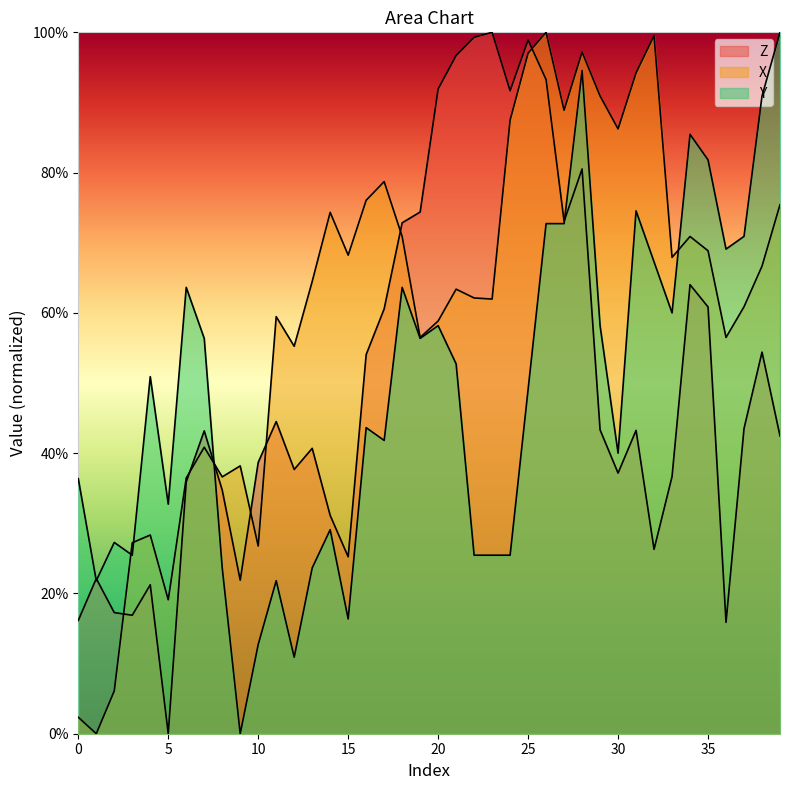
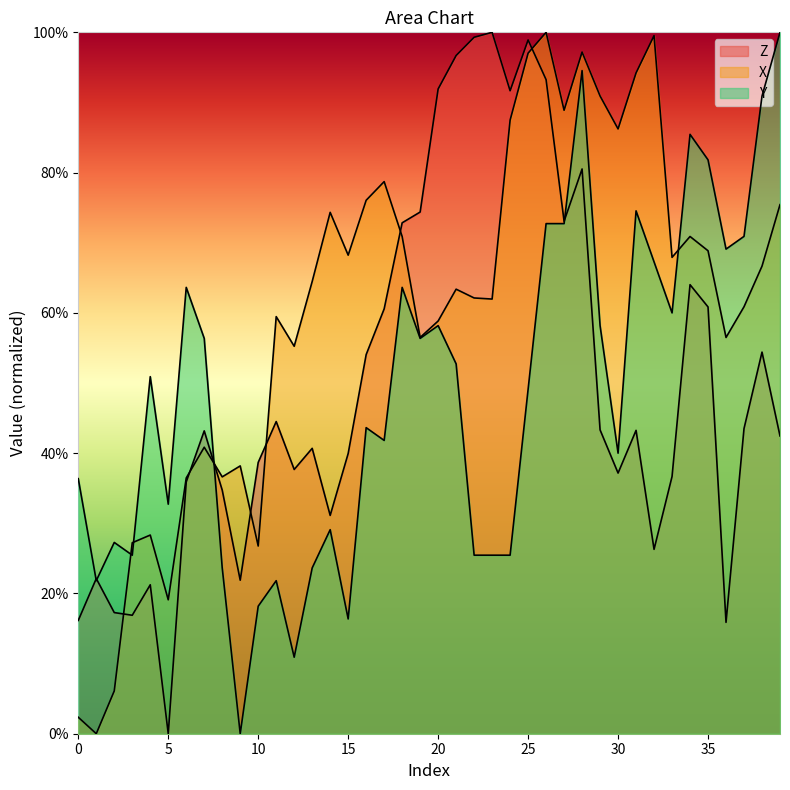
Y, 10: 13% -> 18%
Z, 15: 25% -> 40%
